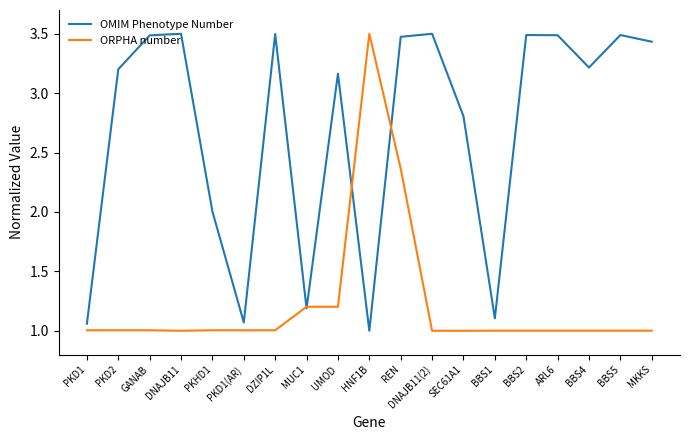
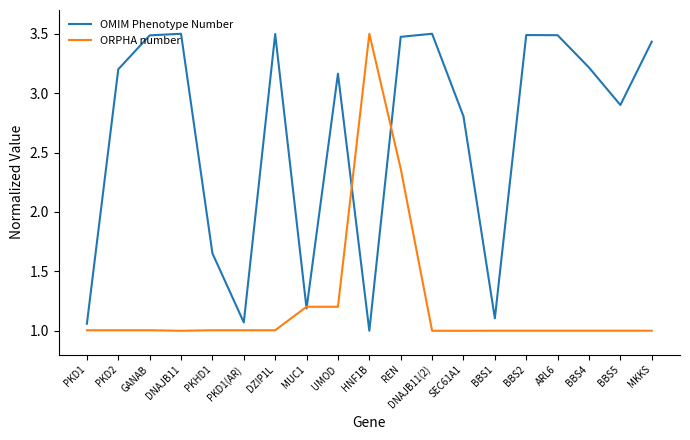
OMIM Phenotype Number, PKHD1: 2.00 -> 1.65
OMIM Phenotype Number, BBS5: 3.49 -> 2.90
